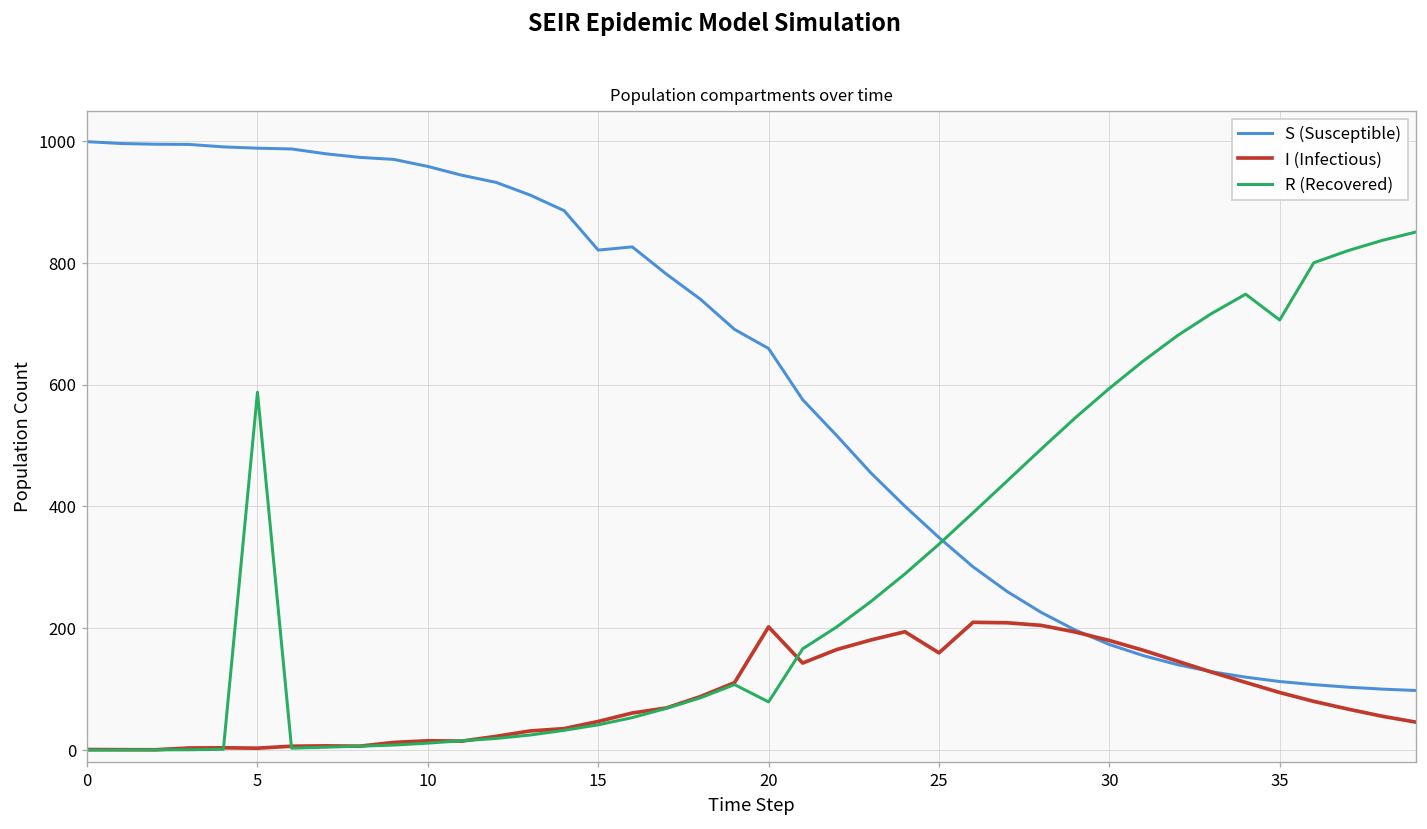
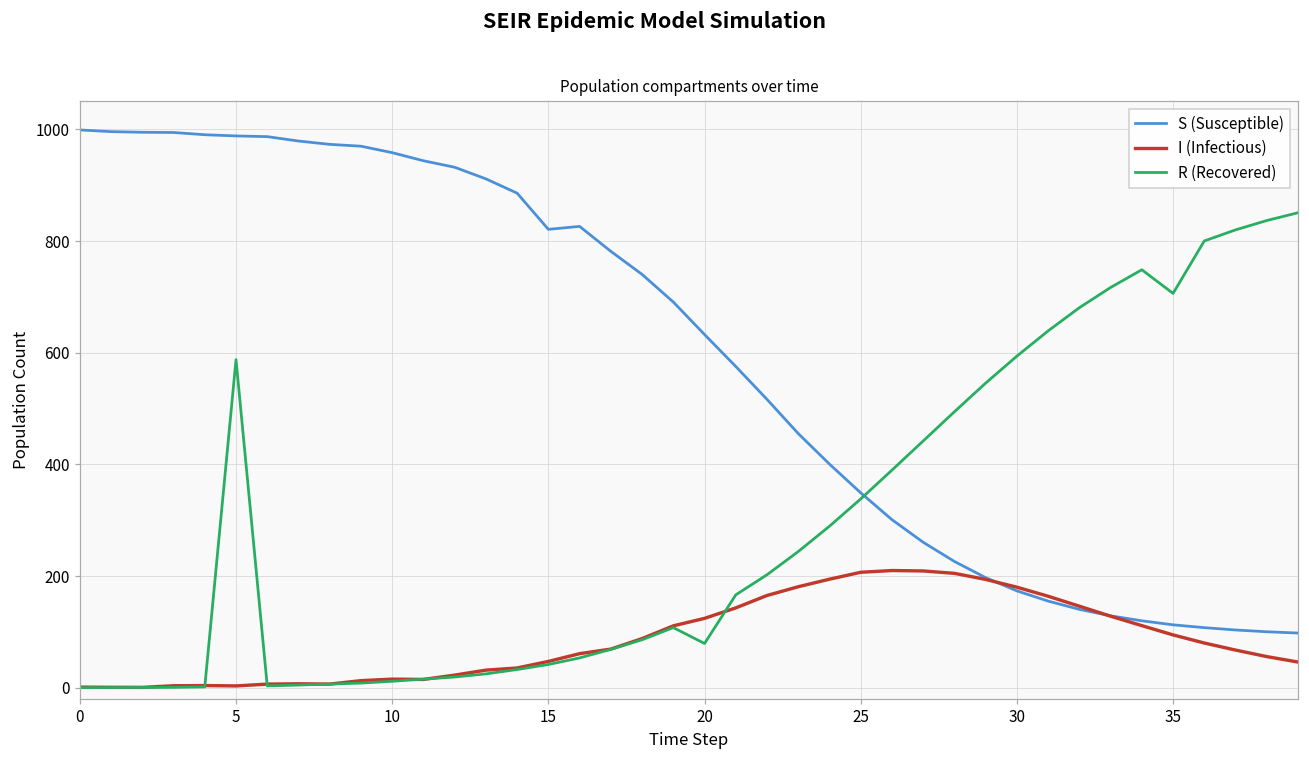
S (Susceptible), 20: 660 -> 630
I (Infectious), 20: 200 -> 120
I (Infectious), 25: 160 -> 210
